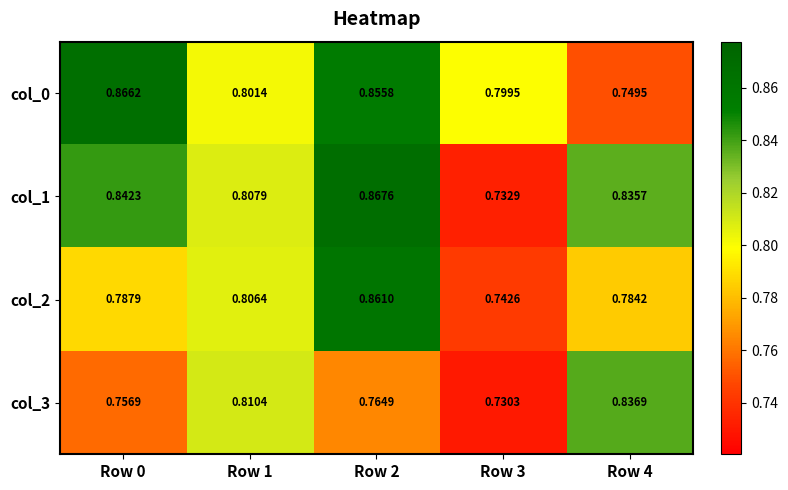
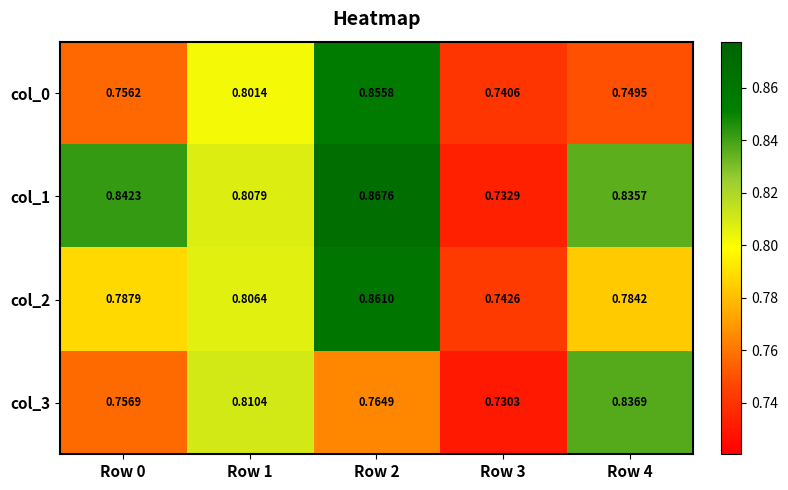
col_0, Row 0: 0.8662 -> 0.7562
col_0, Row 3: 0.7995 -> 0.7406
